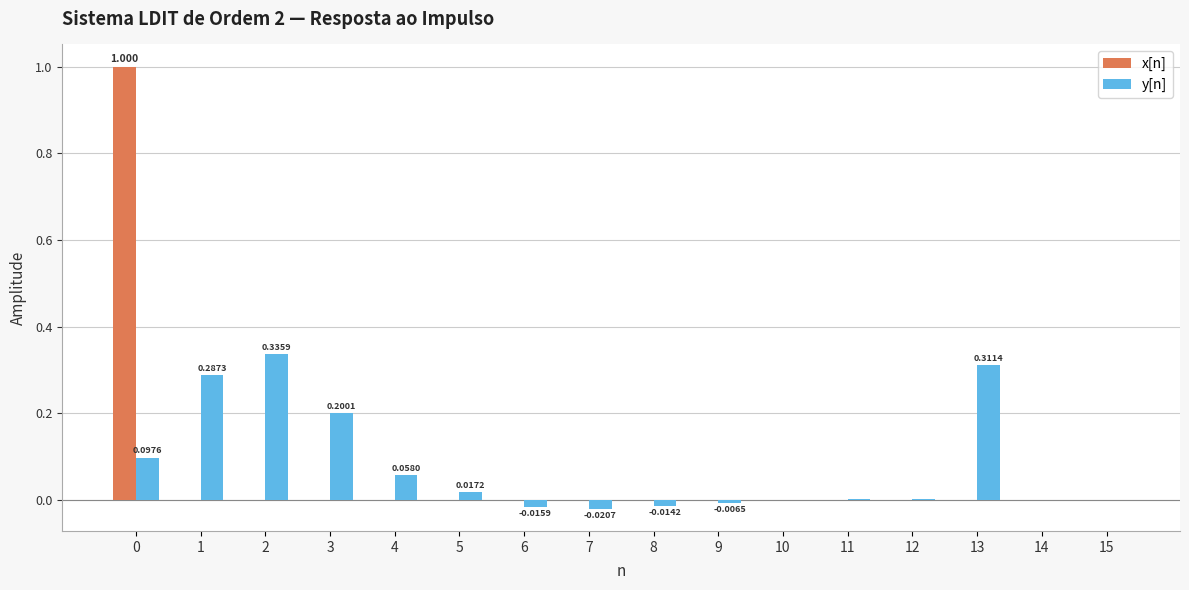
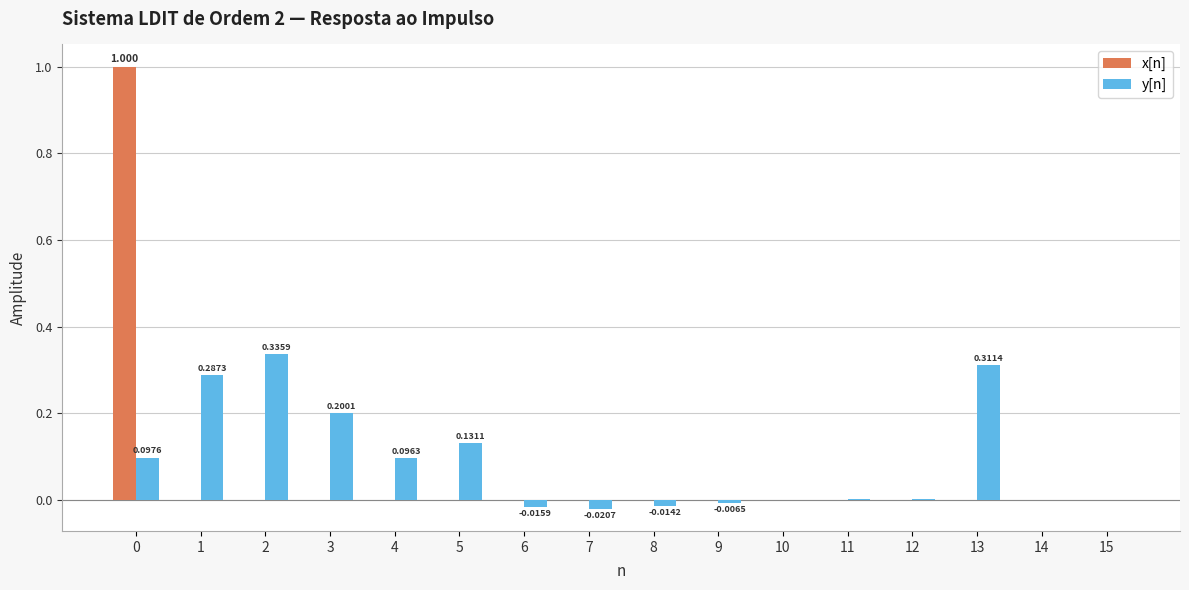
y[n], 4: 0.0580 -> 0.0963
y[n], 5: 0.0172 -> 0.1311
